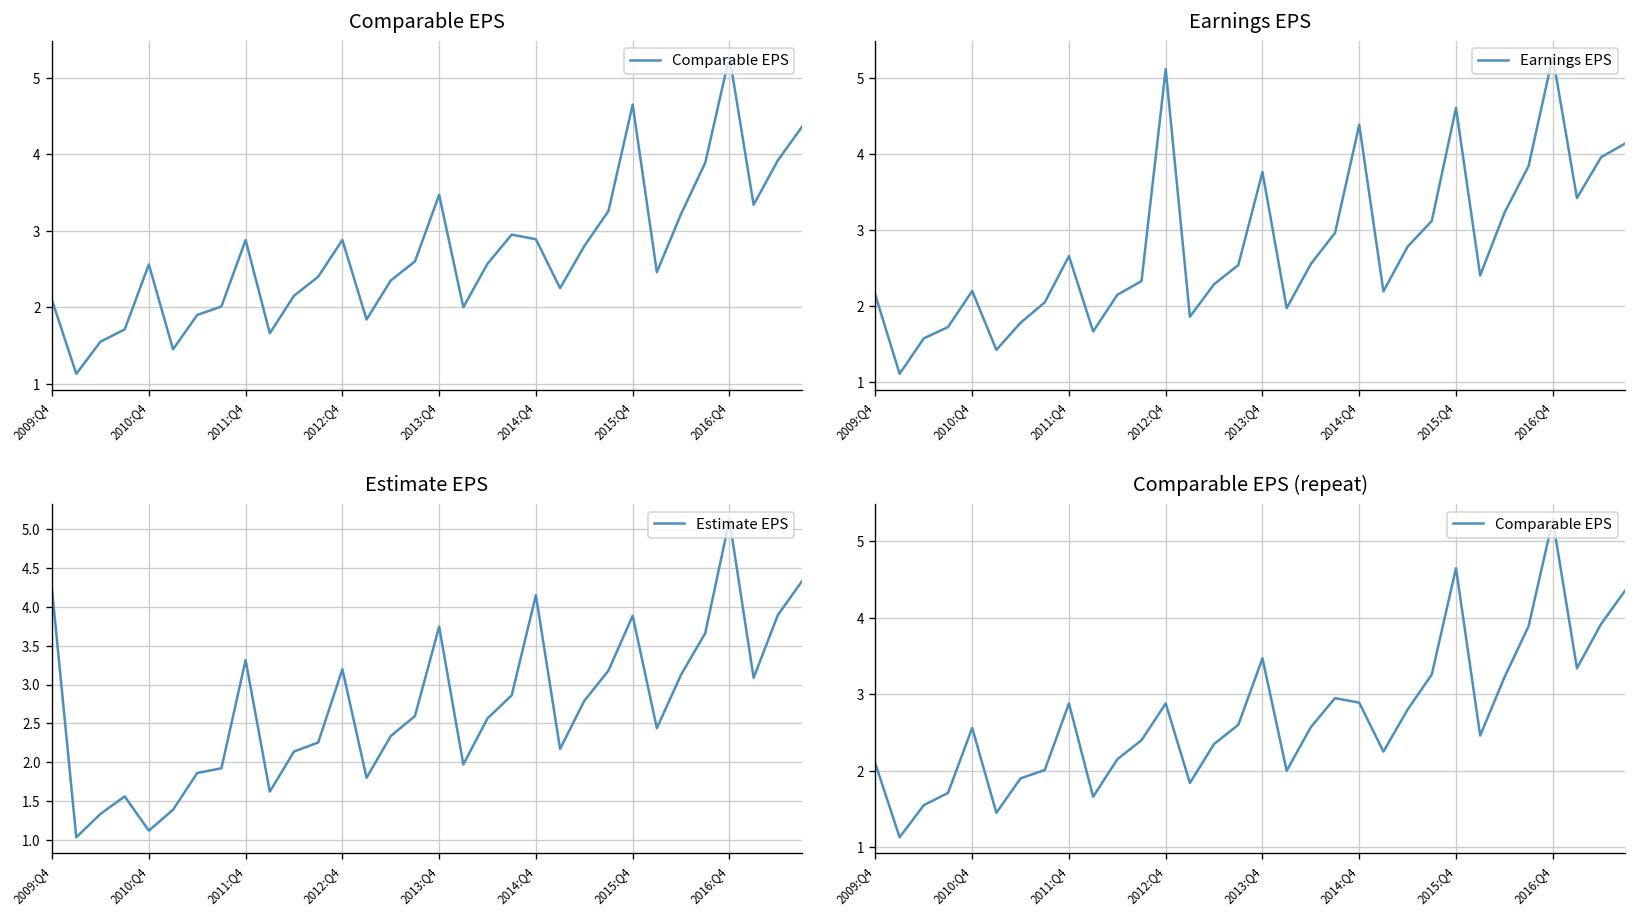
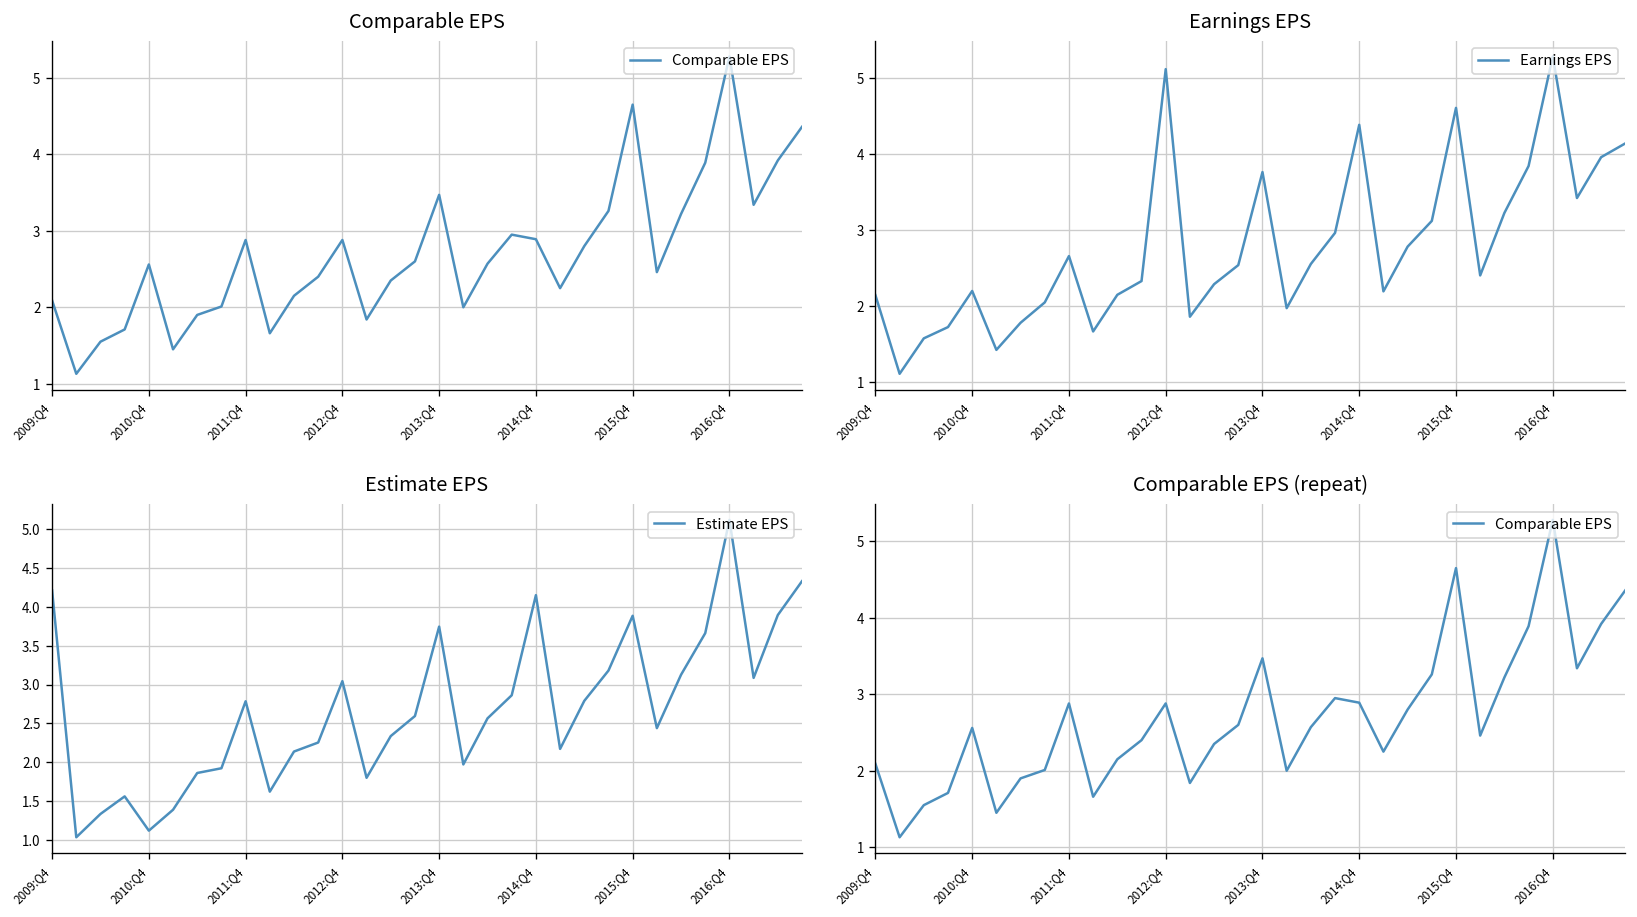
Estimate EPS, 2011:Q4: 3.3 -> 2.8
Estimate EPS, 2012:Q4: 3.2 -> 3.0
